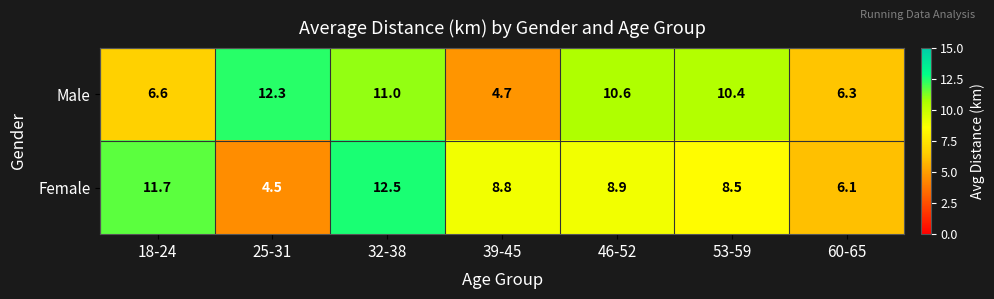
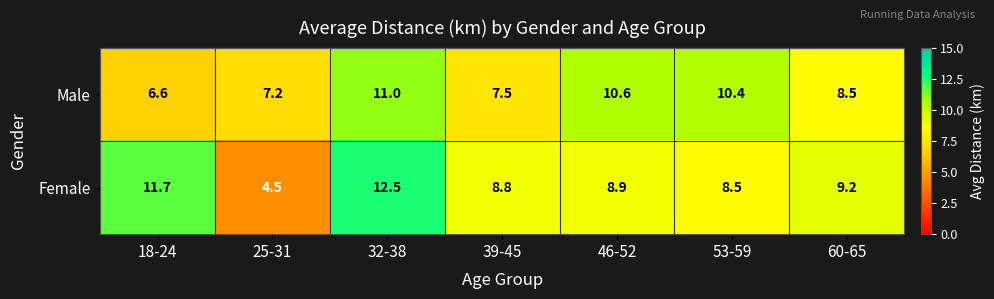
Male, 25-31: 12.3 -> 7.2
Male, 39-45: 4.7 -> 7.5
Male, 60-65: 6.3 -> 8.5
Female, 60-65: 6.1 -> 9.2
